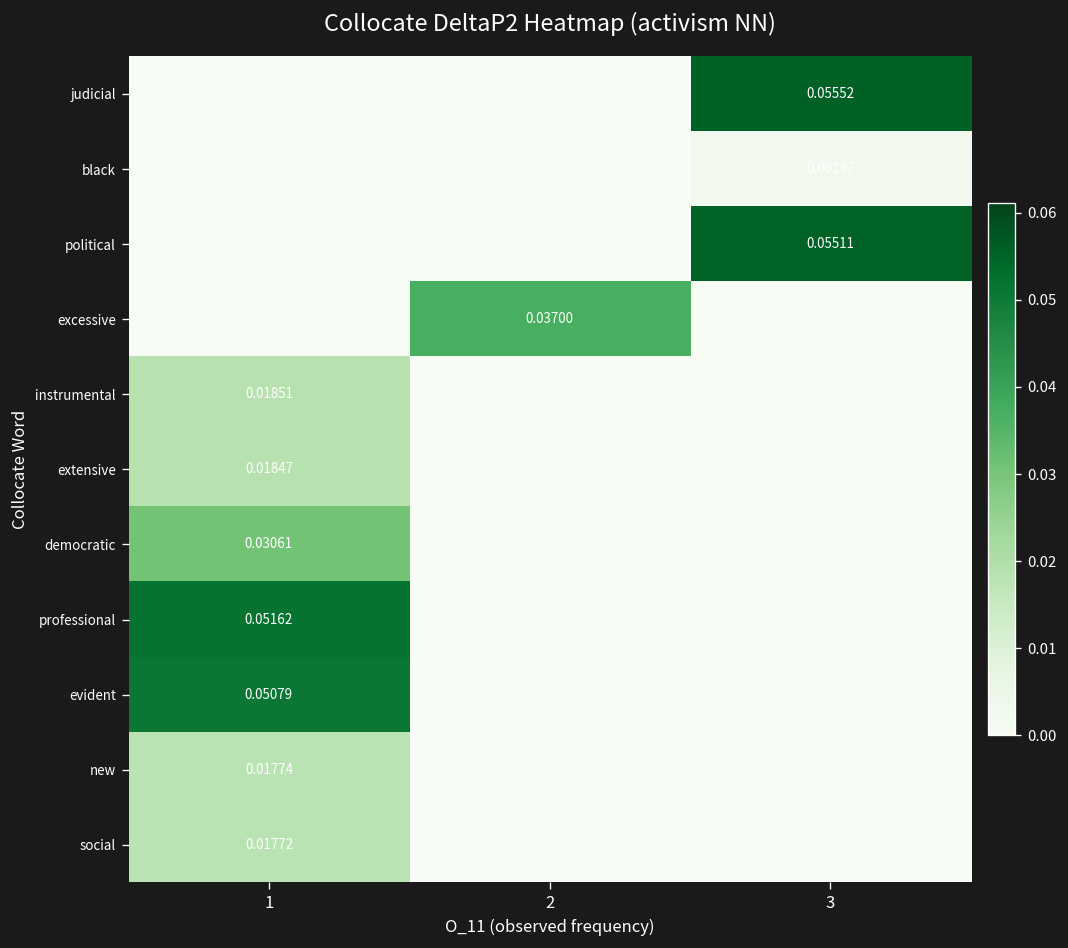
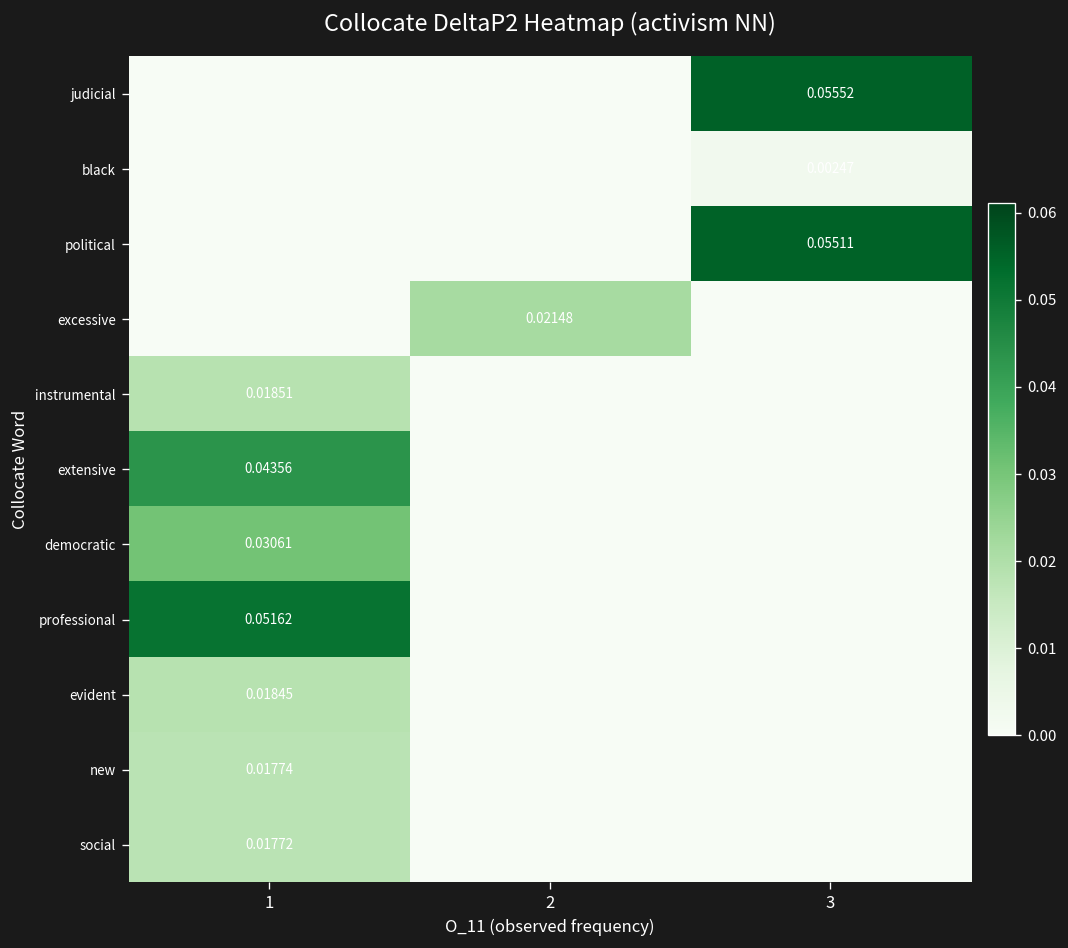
excessive, 2: 0.03700 -> 0.02148
extensive, 1: 0.01847 -> 0.04356
evident, 1: 0.05079 -> 0.01845
